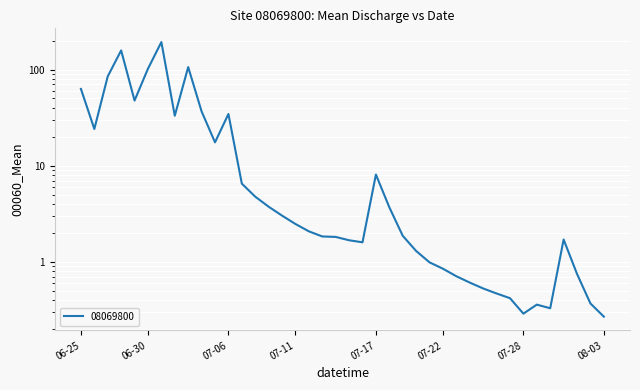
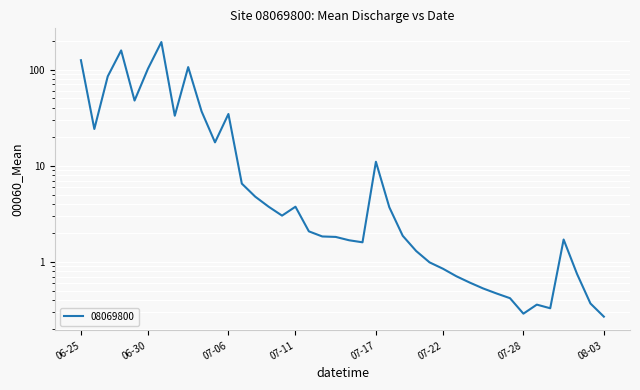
06-25: 60 -> 130
07-11: 2.5 -> 3.8
07-17: 8 -> 11
